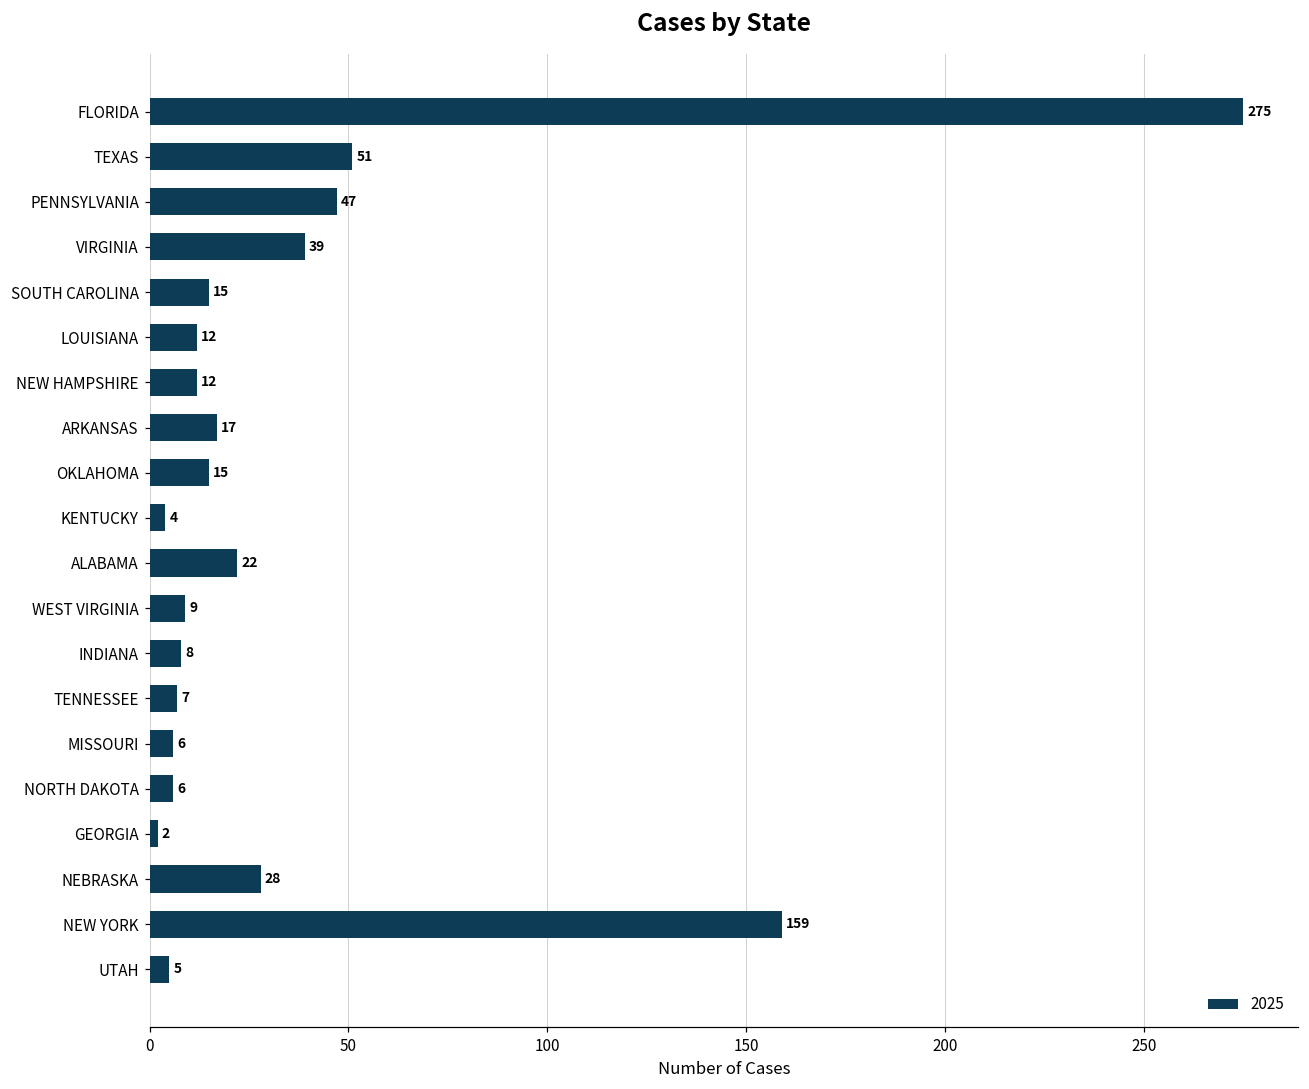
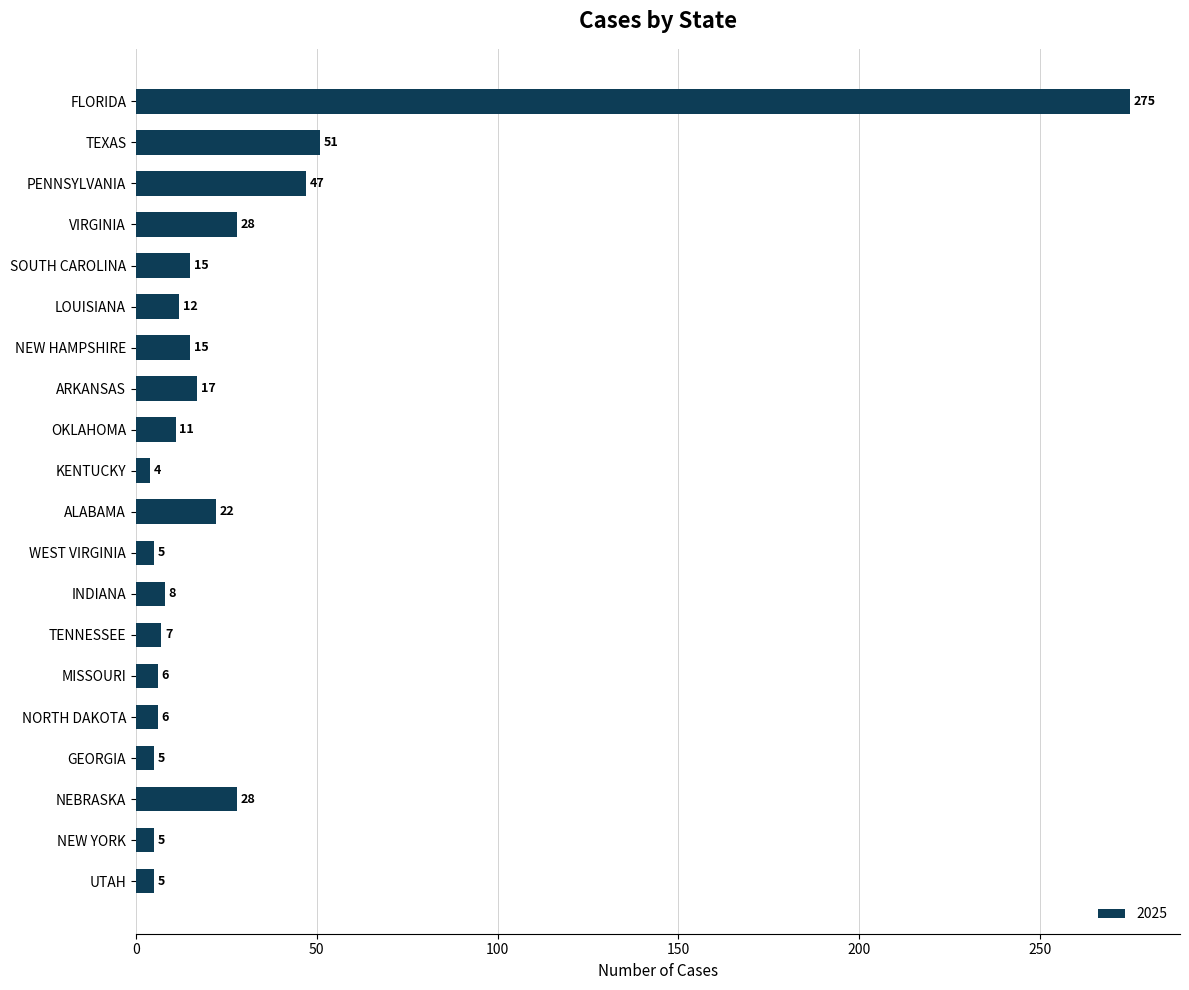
VIRGINIA: 39 -> 28
NEW HAMPSHIRE: 12 -> 15
OKLAHOMA: 15 -> 11
WEST VIRGINIA: 9 -> 5
GEORGIA: 2 -> 5
NEW YORK: 159 -> 5
